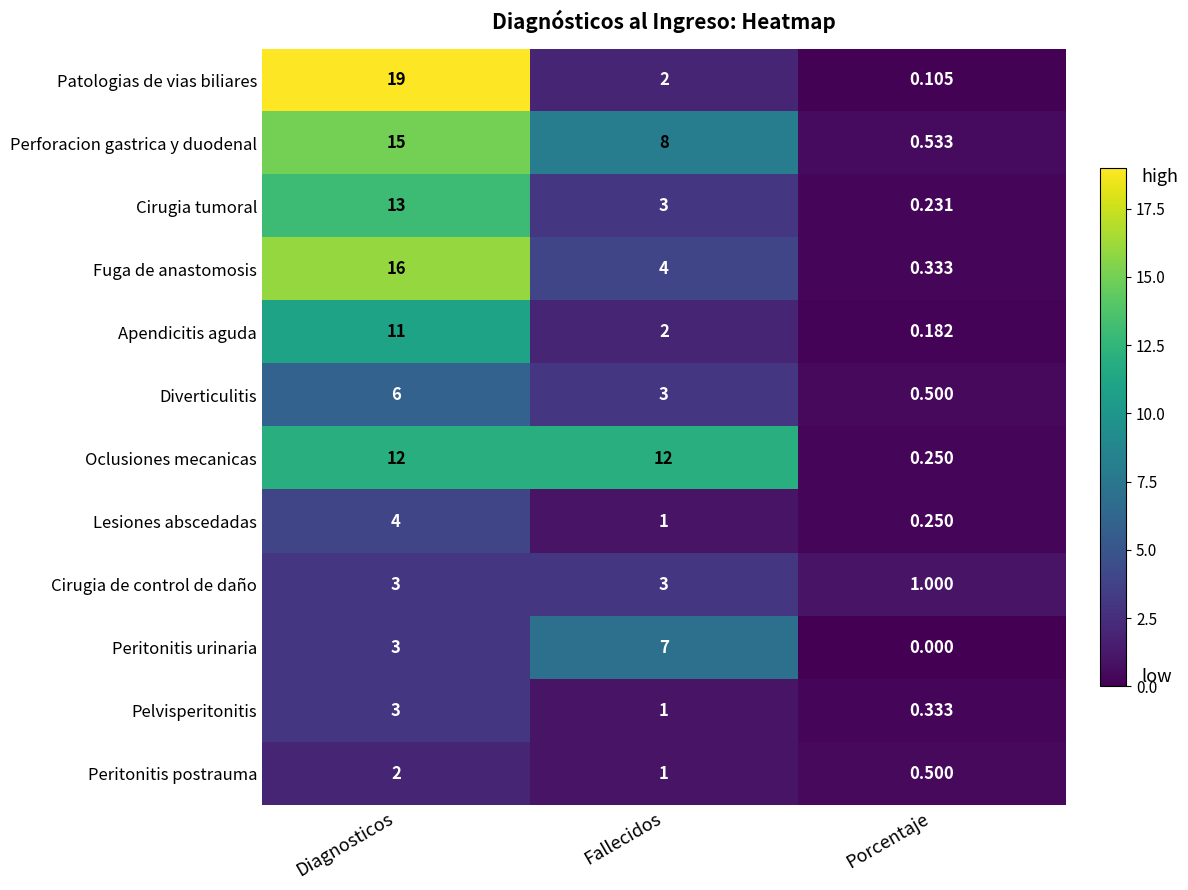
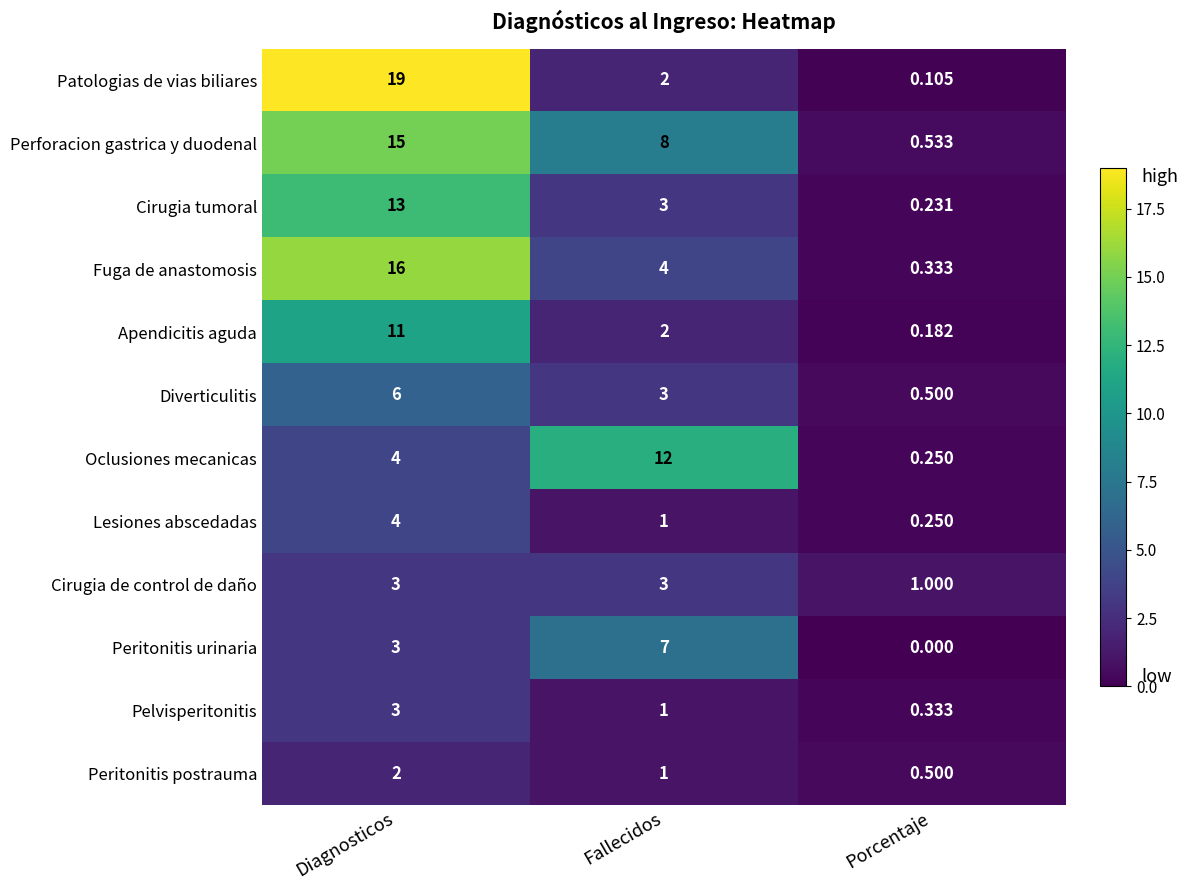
Oclusiones mecanicas, Diagnosticos: 12 -> 4
